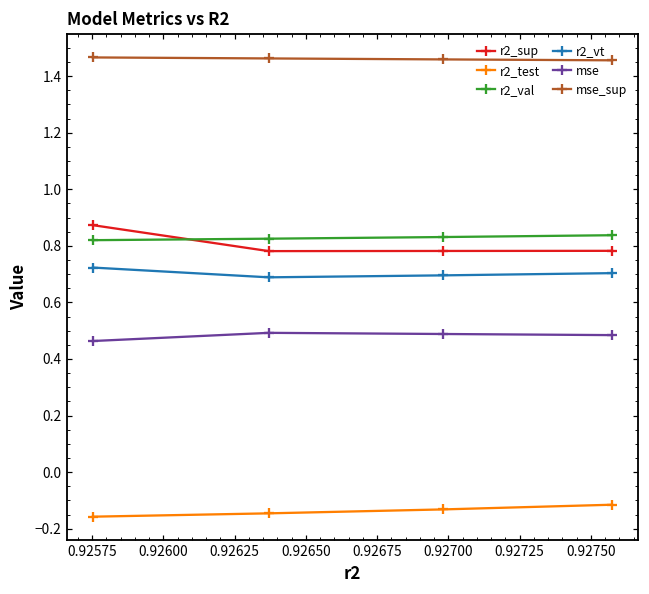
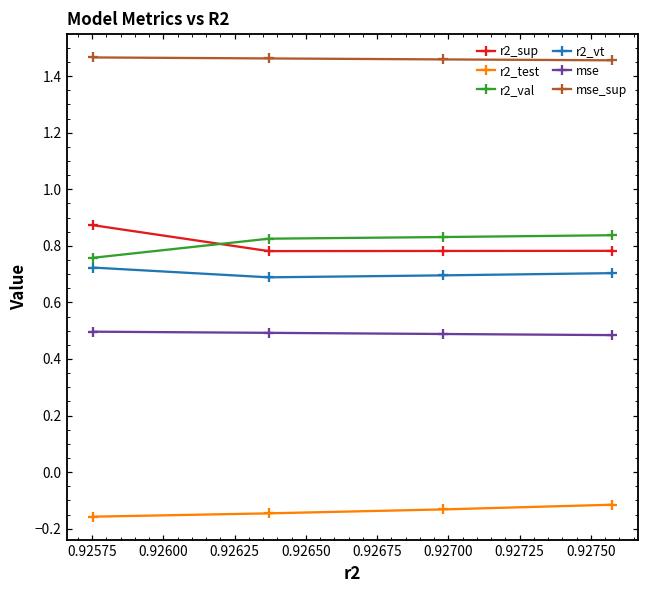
r2_val, 0.92575: 0.82 -> 0.76
mse, 0.92575: 0.46 -> 0.50
